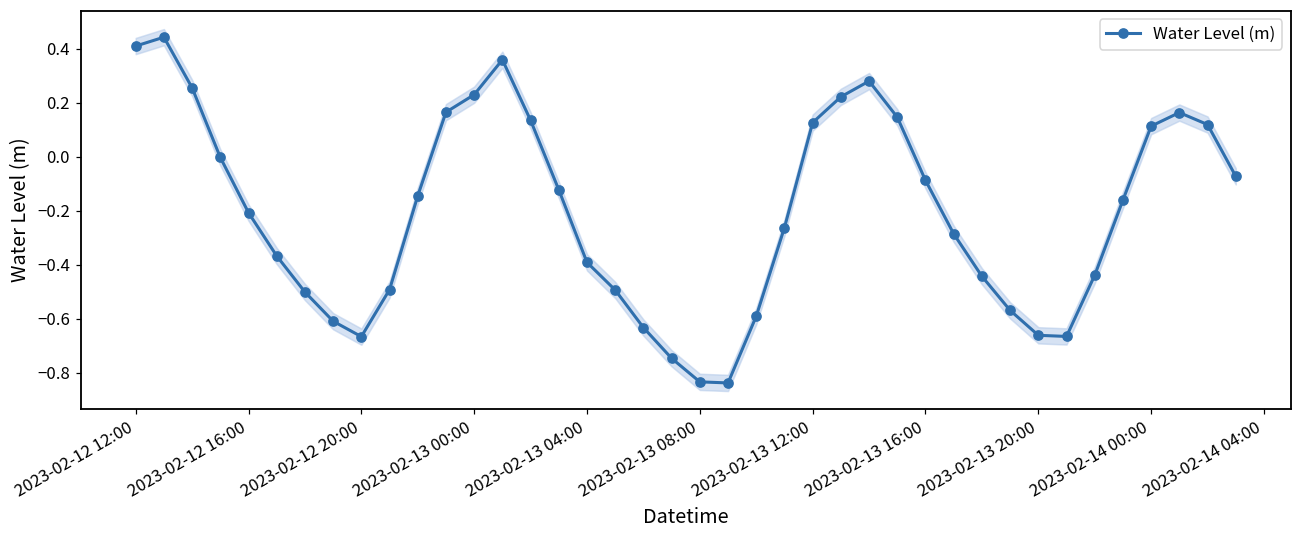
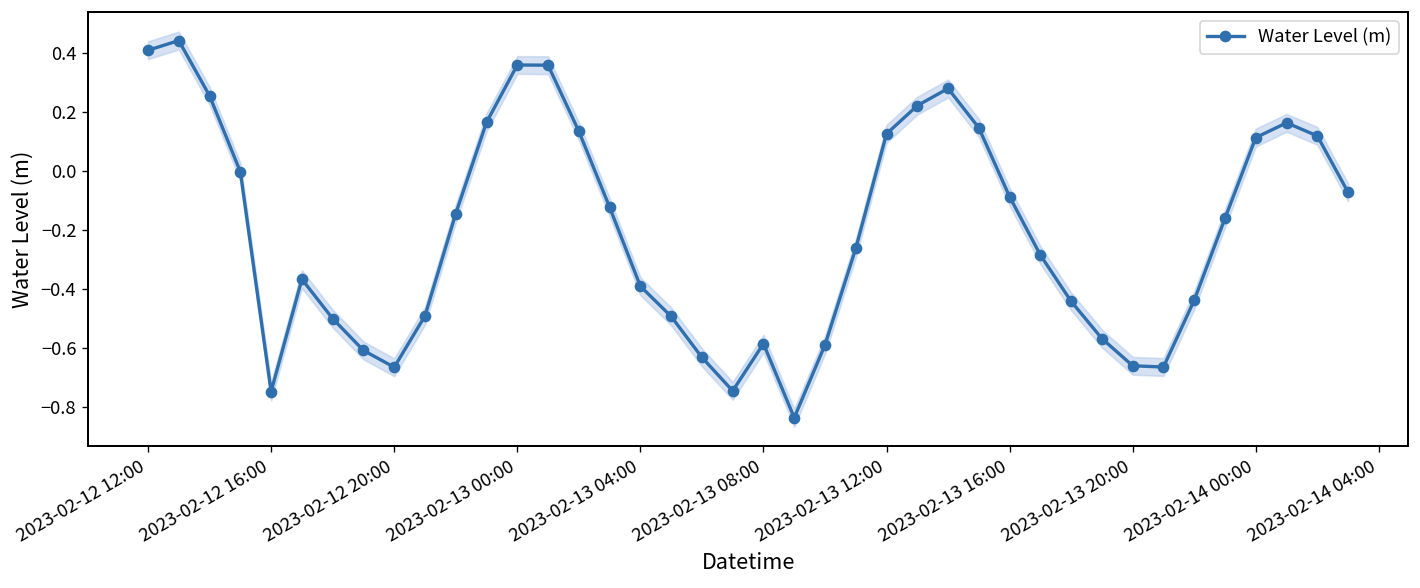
Water Level (m), 2023-02-12 16:00: -0.21 -> -0.75
Water Level (m), 2023-02-13 00:00: 0.23 -> 0.36
Water Level (m), 2023-02-13 08:00: -0.83 -> -0.59
